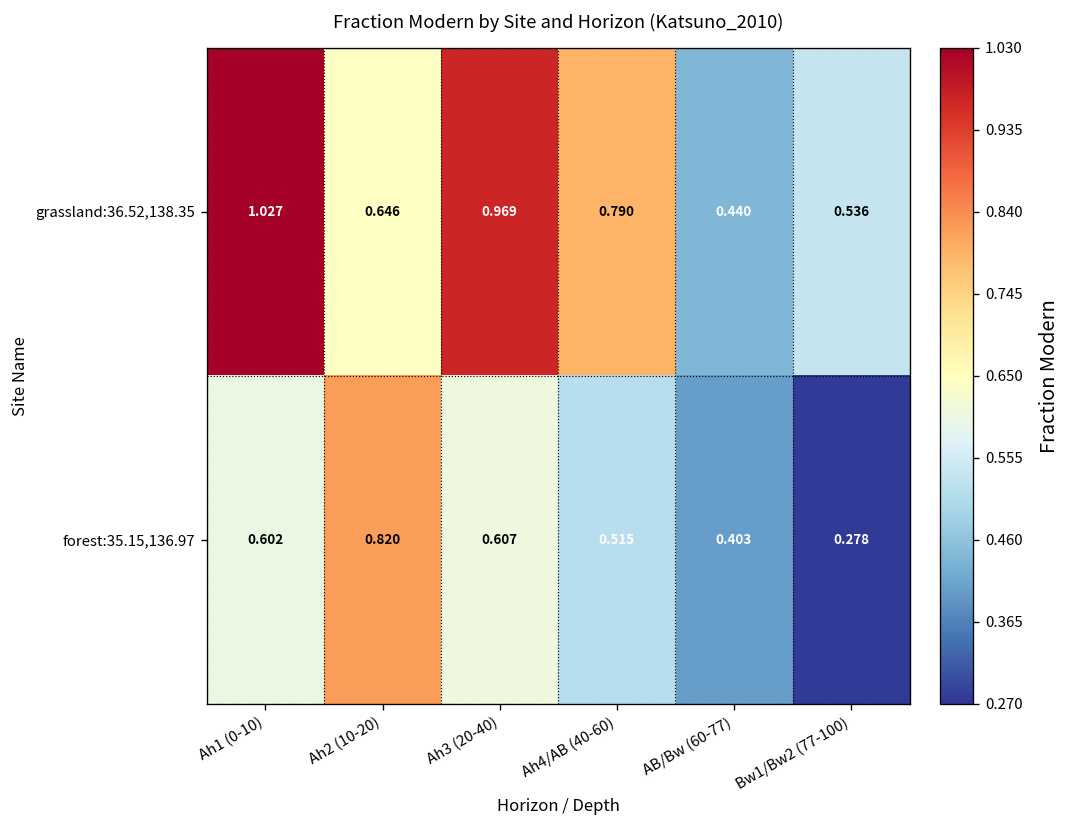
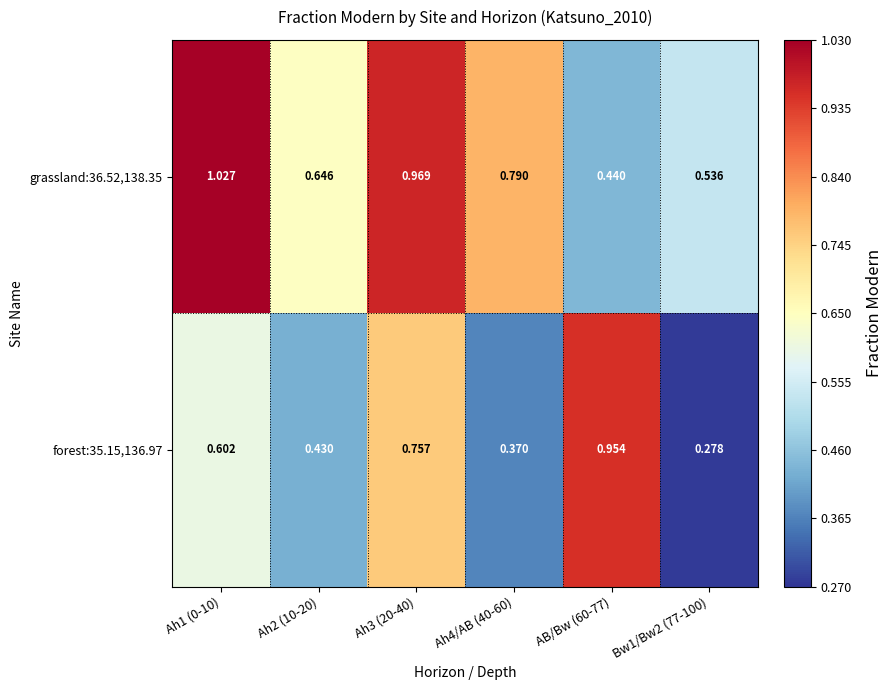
forest:35.15,136.97, Ah2 (10-20): 0.820 -> 0.430
forest:35.15,136.97, Ah3 (20-40): 0.607 -> 0.757
forest:35.15,136.97, Ah4/AB (40-60): 0.515 -> 0.370
forest:35.15,136.97, AB/Bw (60-77): 0.403 -> 0.954
